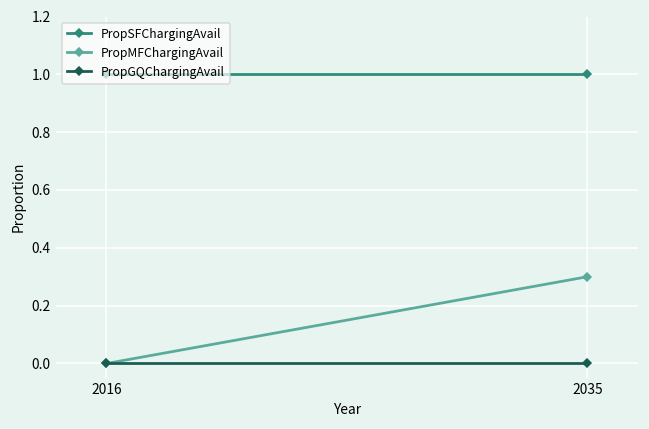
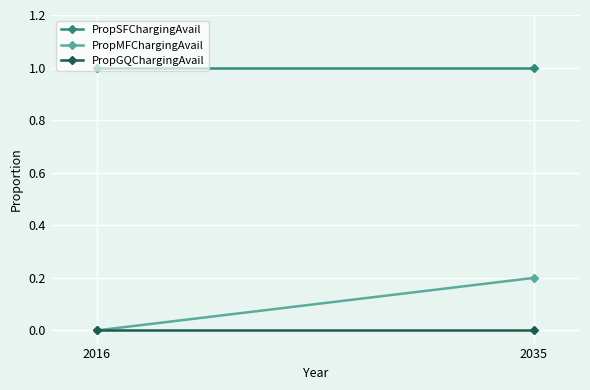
PropMFChargingAvail, 2035: 0.3 -> 0.2
